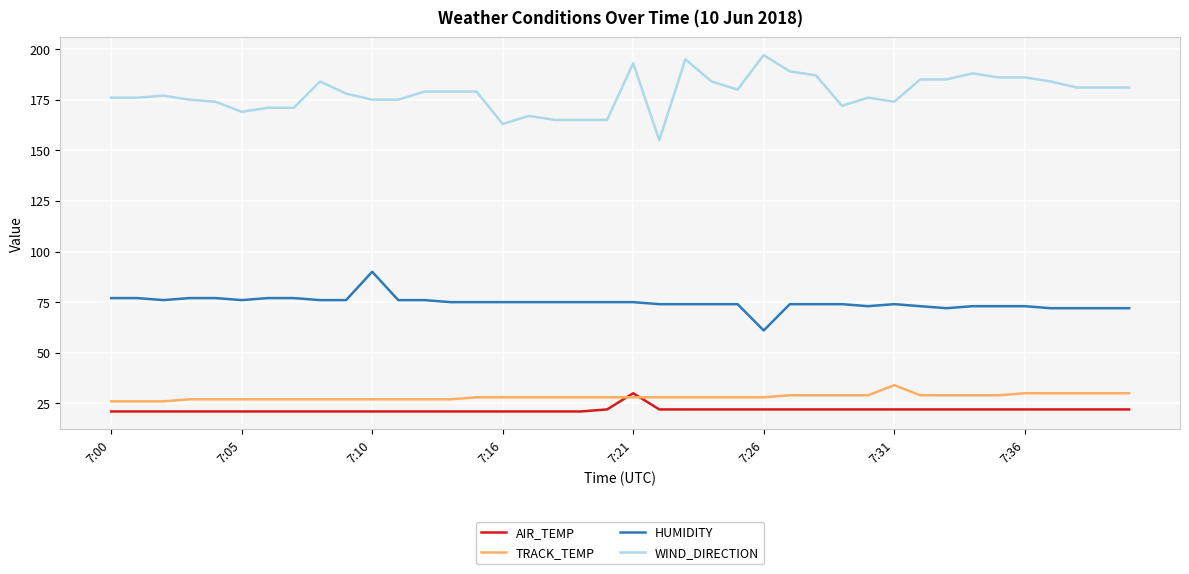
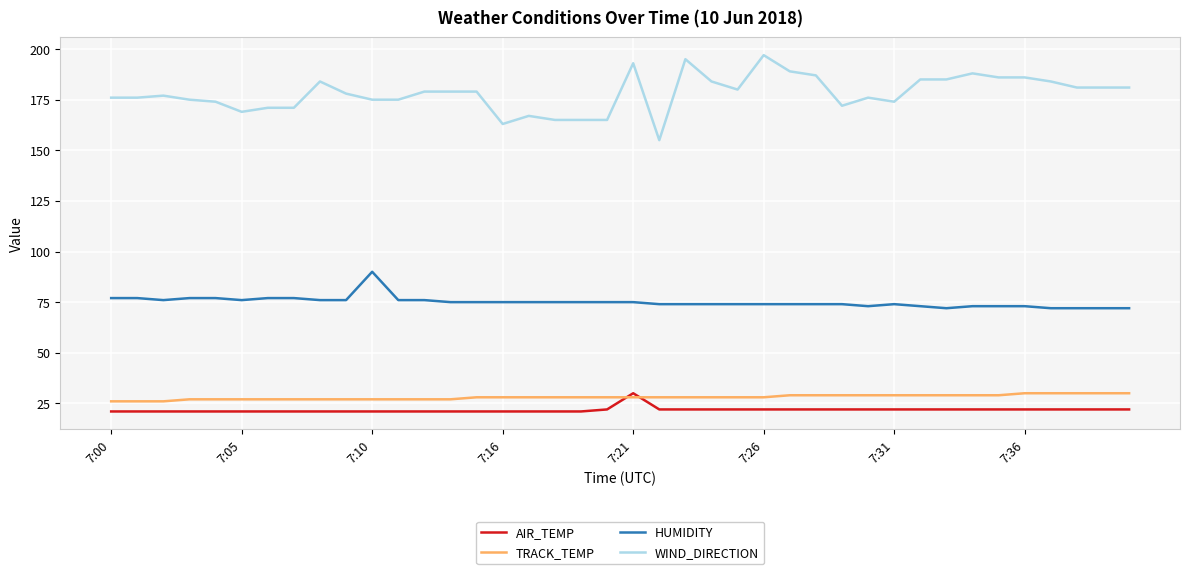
HUMIDITY, 7:26: 61 -> 74
TRACK_TEMP, 7:31: 34 -> 29
